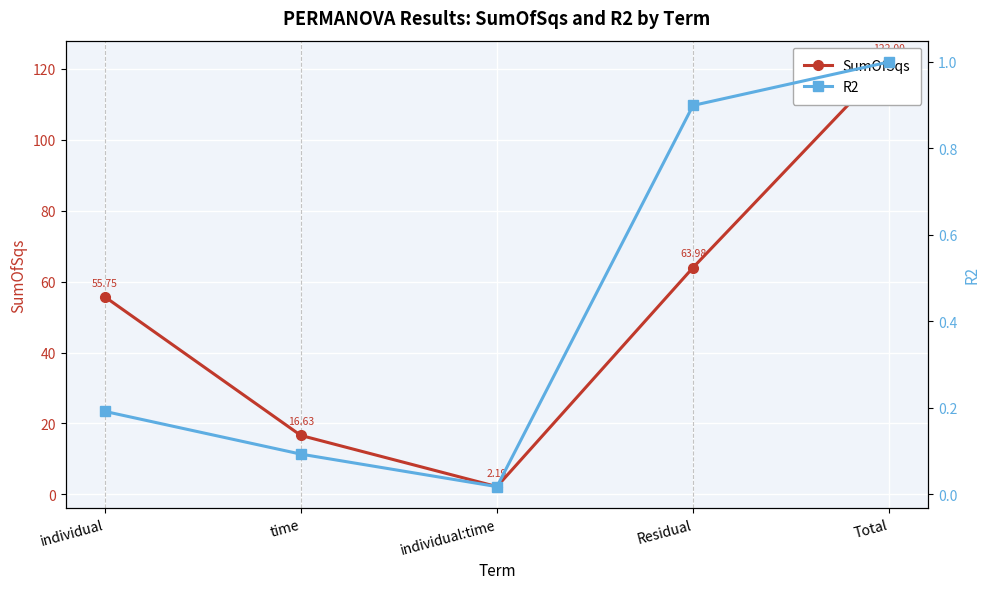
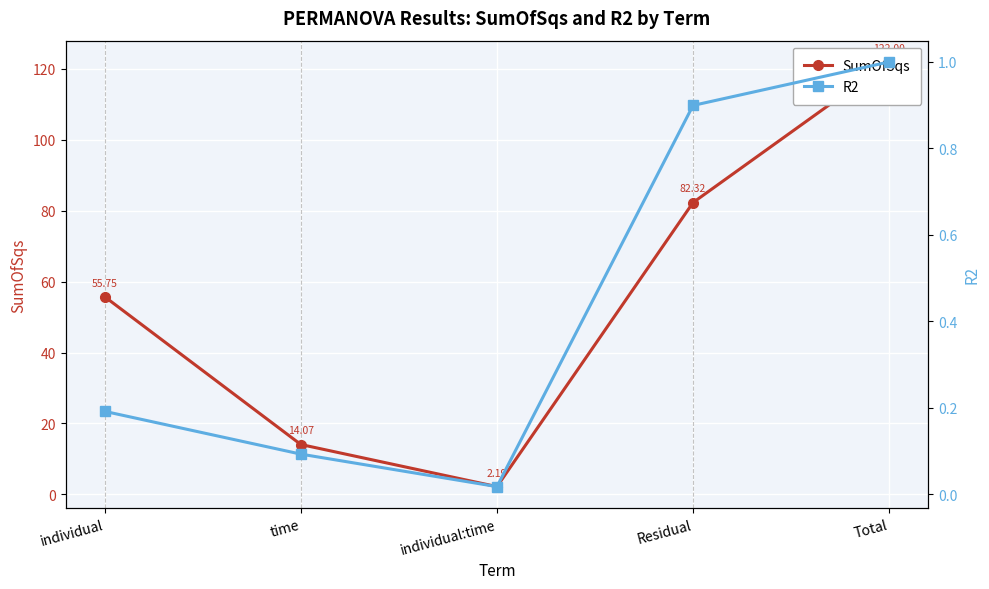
SumOfSqs, time: 16.63 -> 14.07
SumOfSqs, Residual: 63.98 -> 82.32
